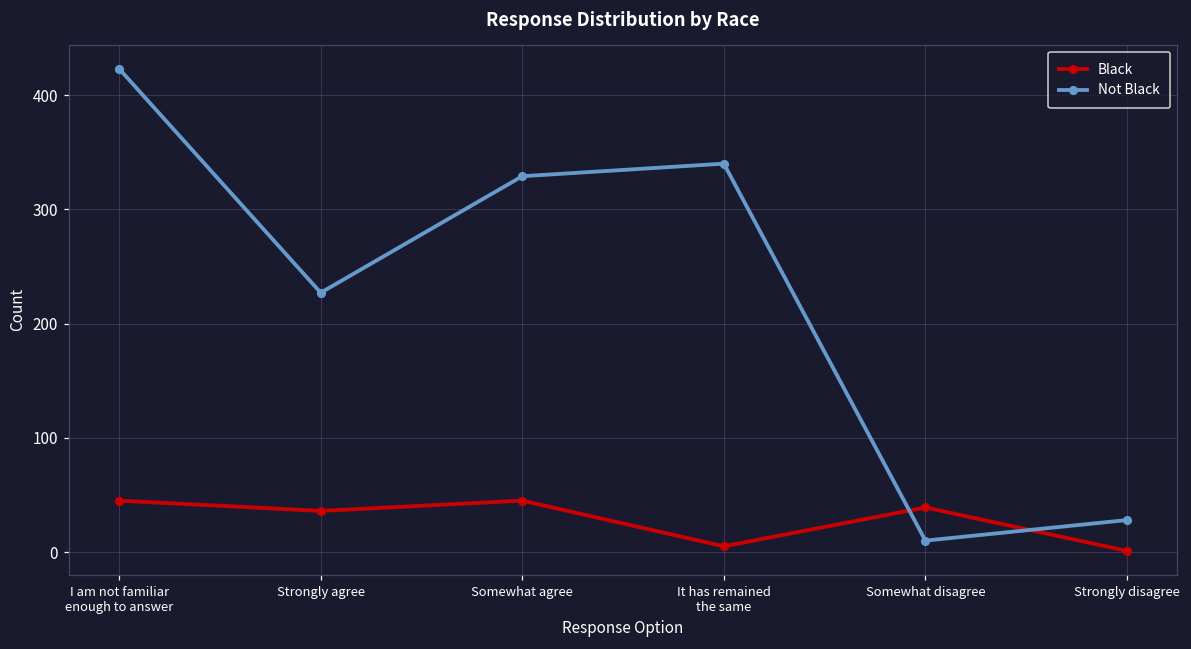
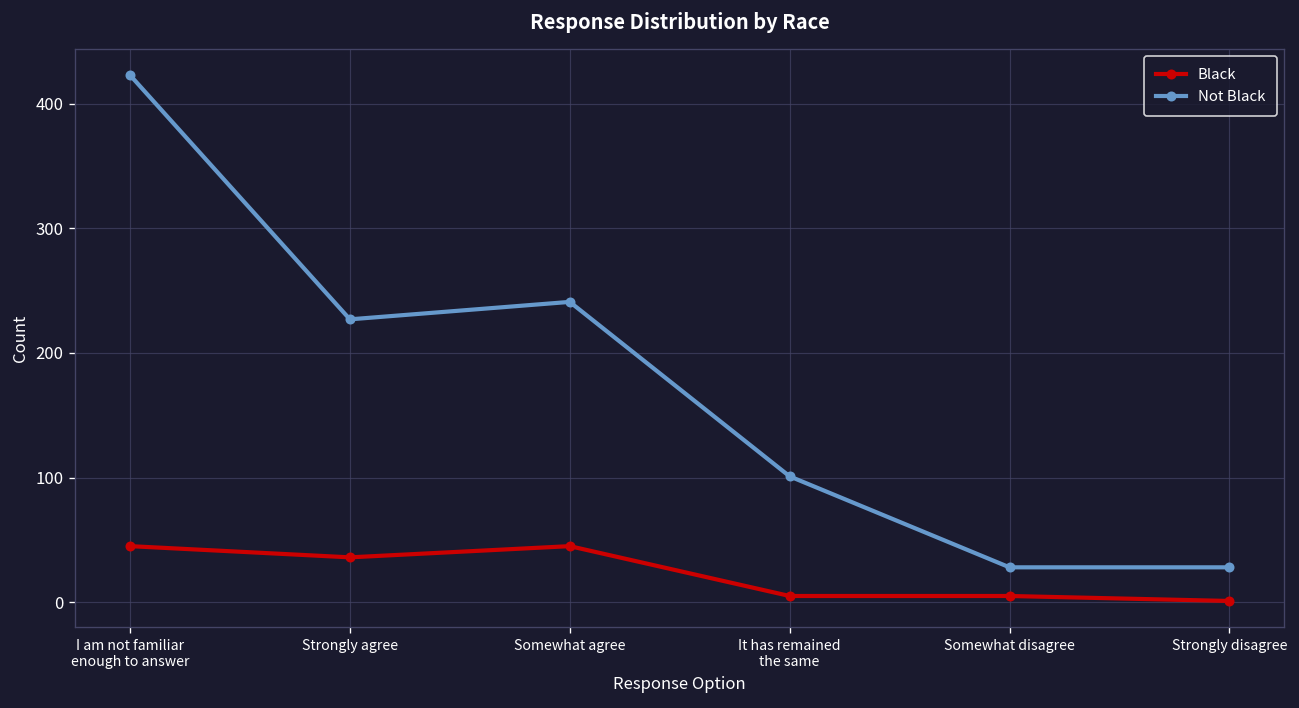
Not Black, Somewhat agree: 329 -> 241
Not Black, It has remained the same: 340 -> 101
Black, Somewhat disagree: 39 -> 5
Not Black, Somewhat disagree: 10 -> 28
